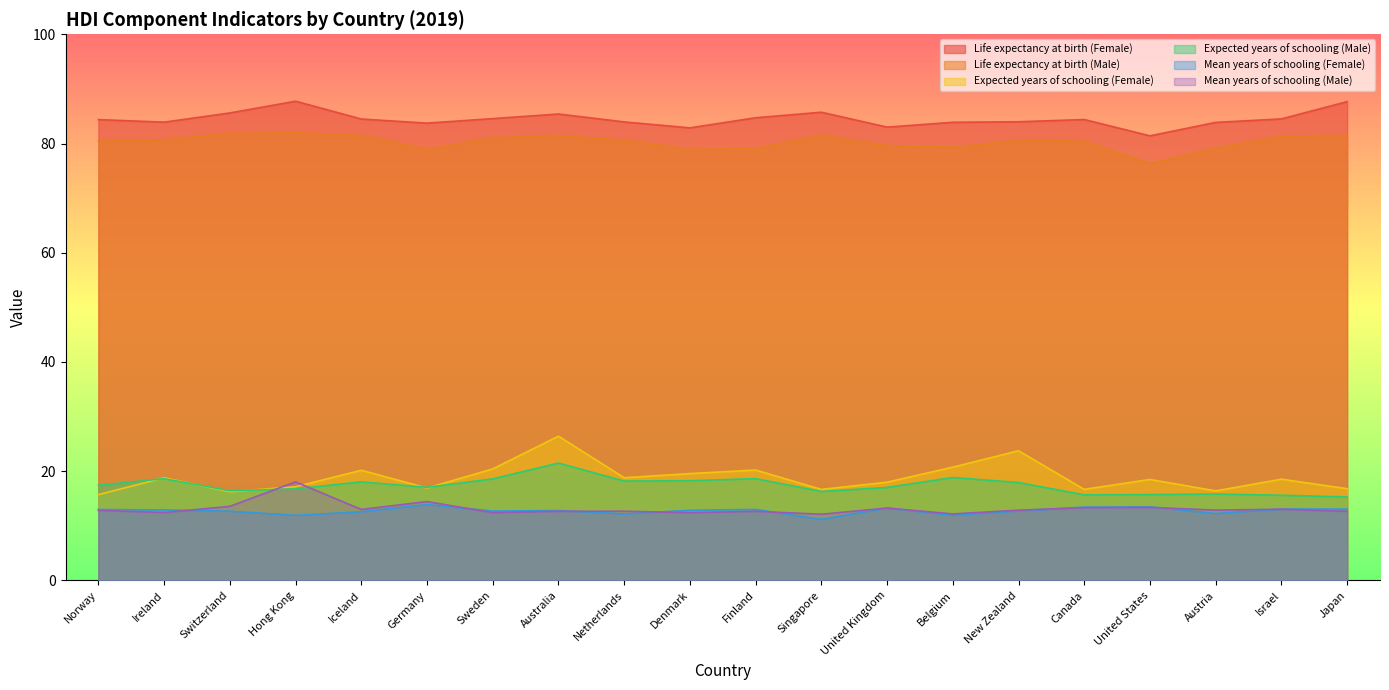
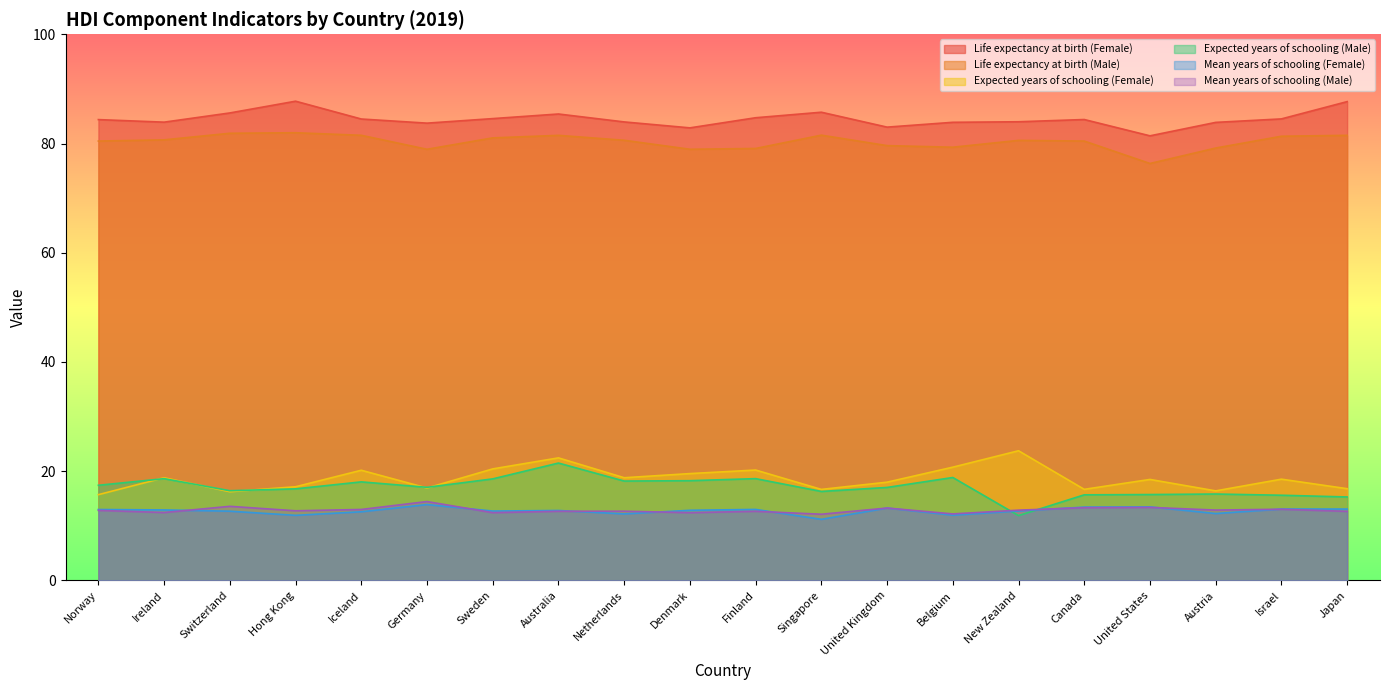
Mean years of schooling (Male), Hong Kong: 18 -> 13
Expected years of schooling (Female), Australia: 26 -> 22
Expected years of schooling (Male), New Zealand: 18 -> 12
